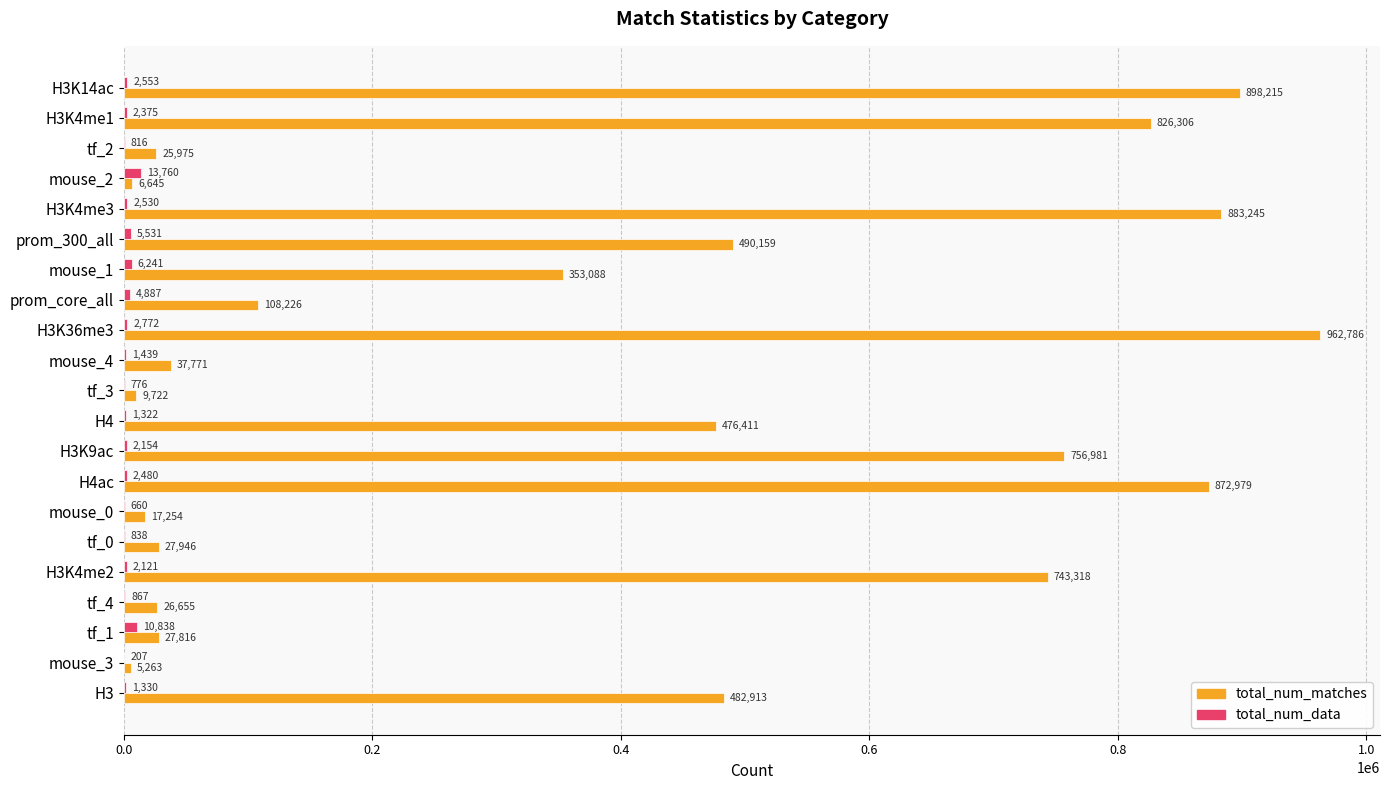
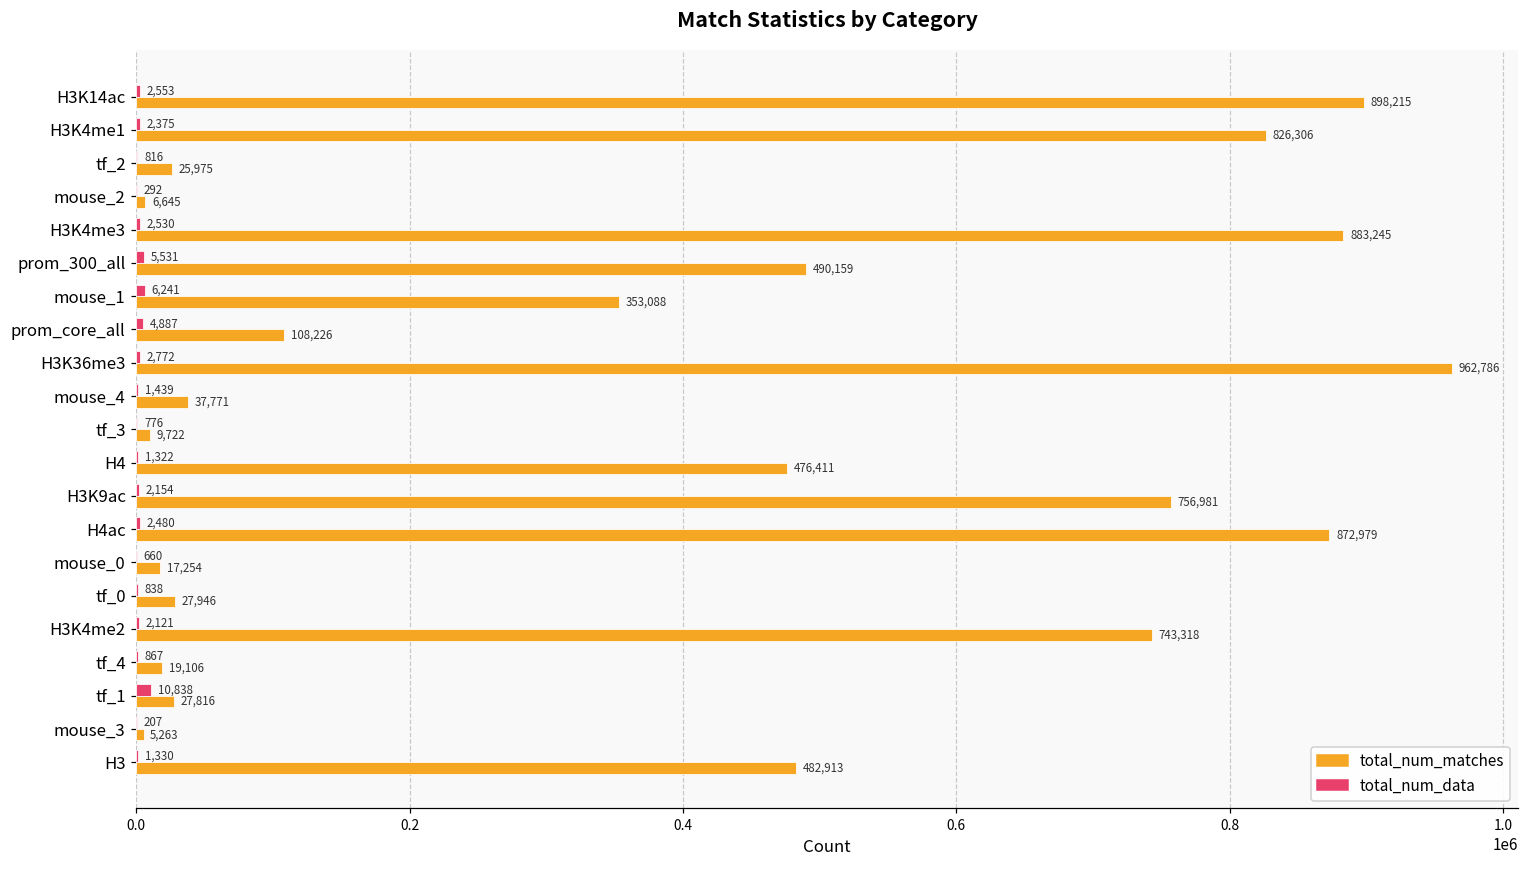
total_num_data, mouse_2: 13,760 -> 292
total_num_matches, tf_4: 26,655 -> 19,106
